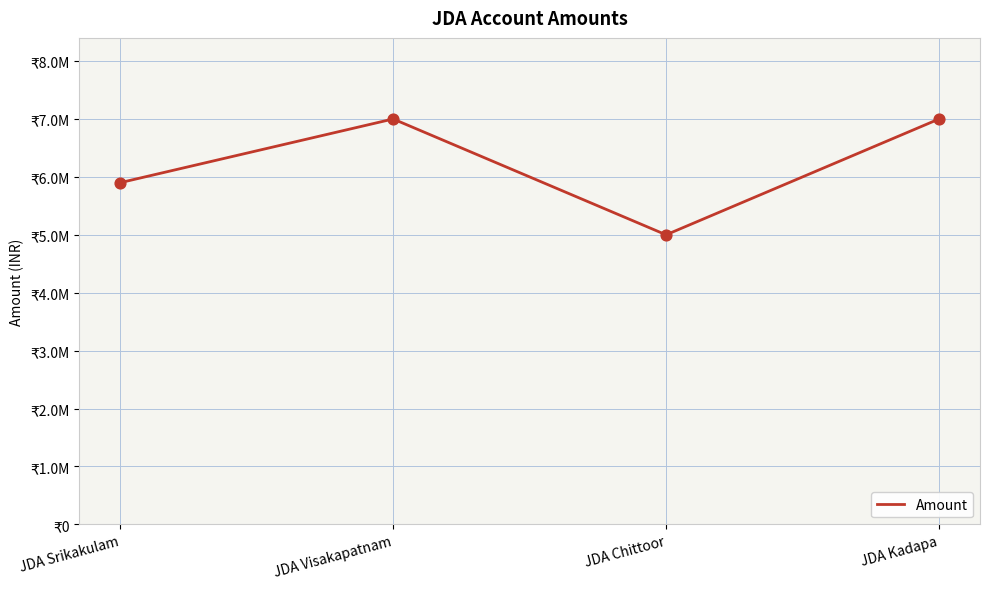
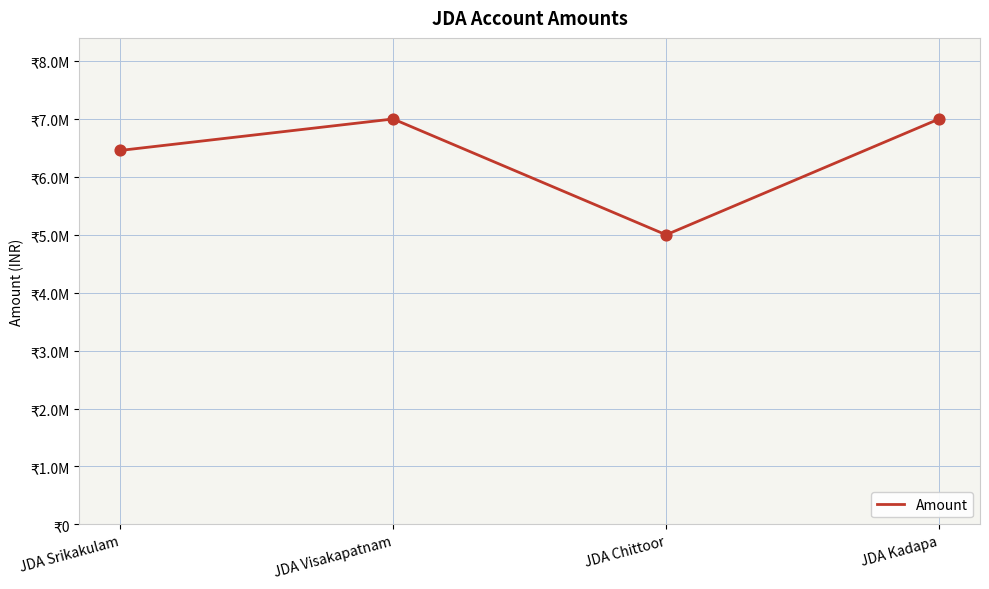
JDA Srikakulam: ₹5900000 -> ₹6500000
